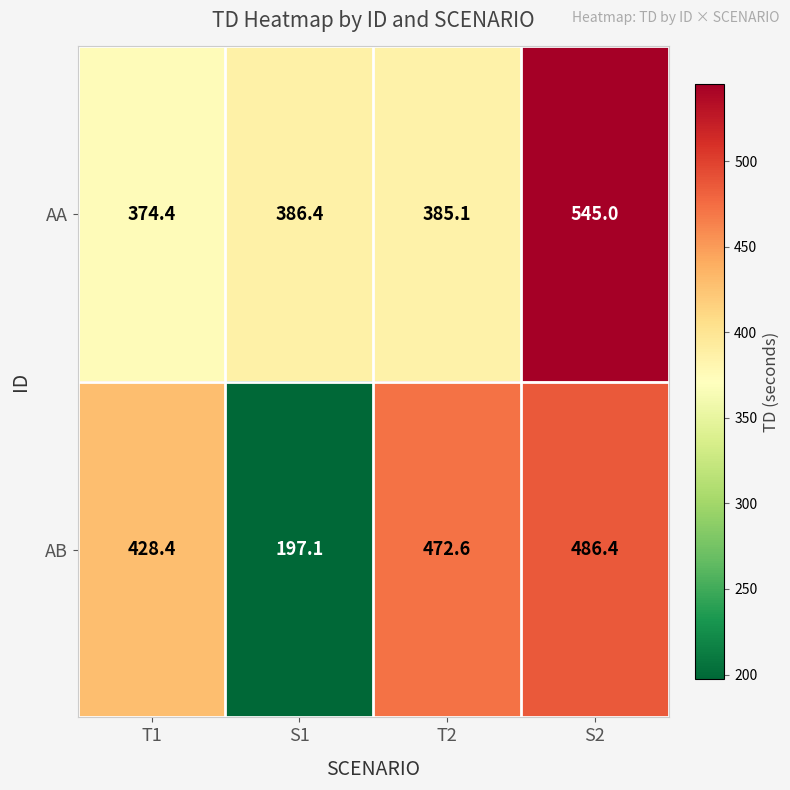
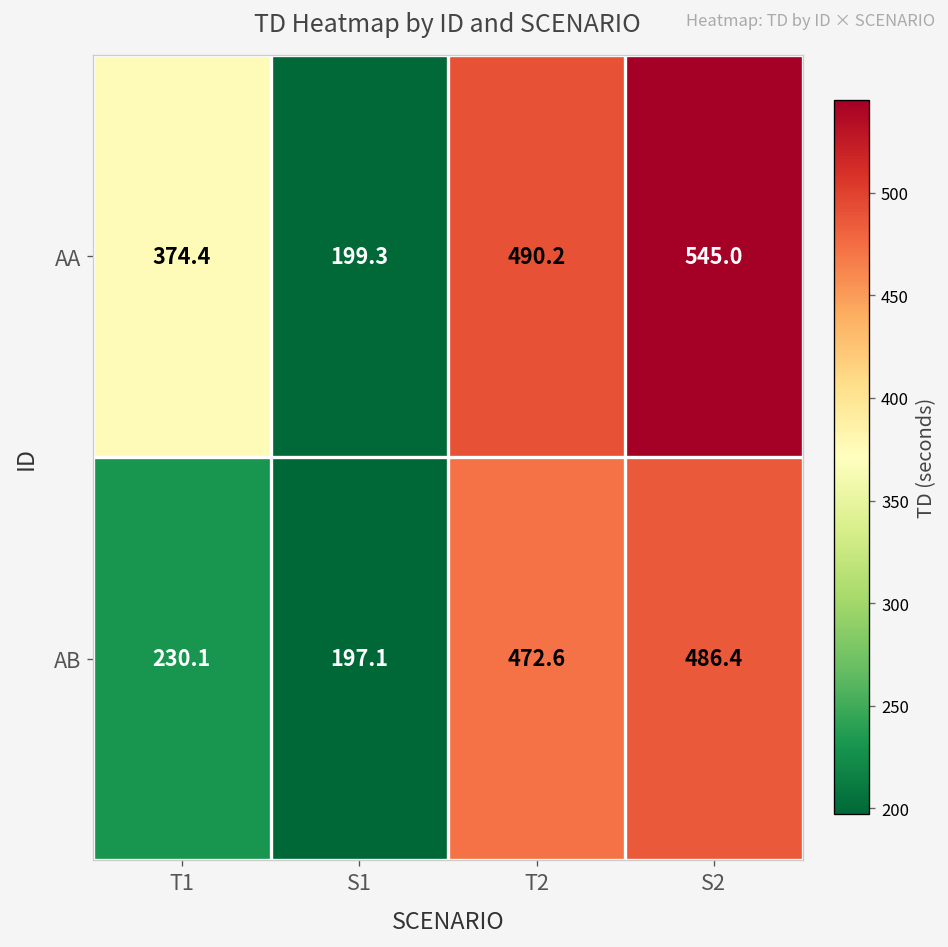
AA, S1: 386.4 -> 199.3
AA, T2: 385.1 -> 490.2
AB, T1: 428.4 -> 230.1
